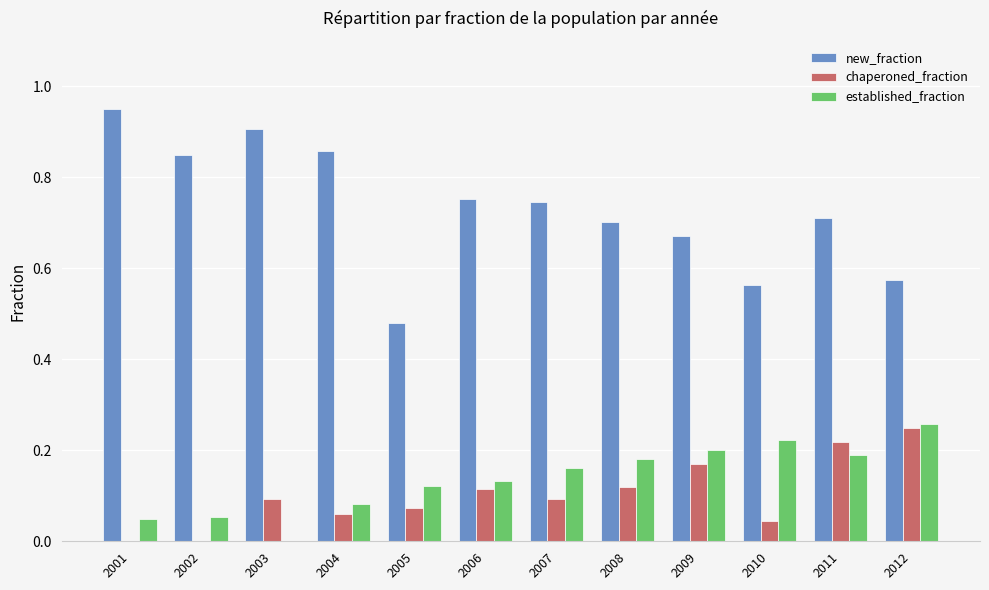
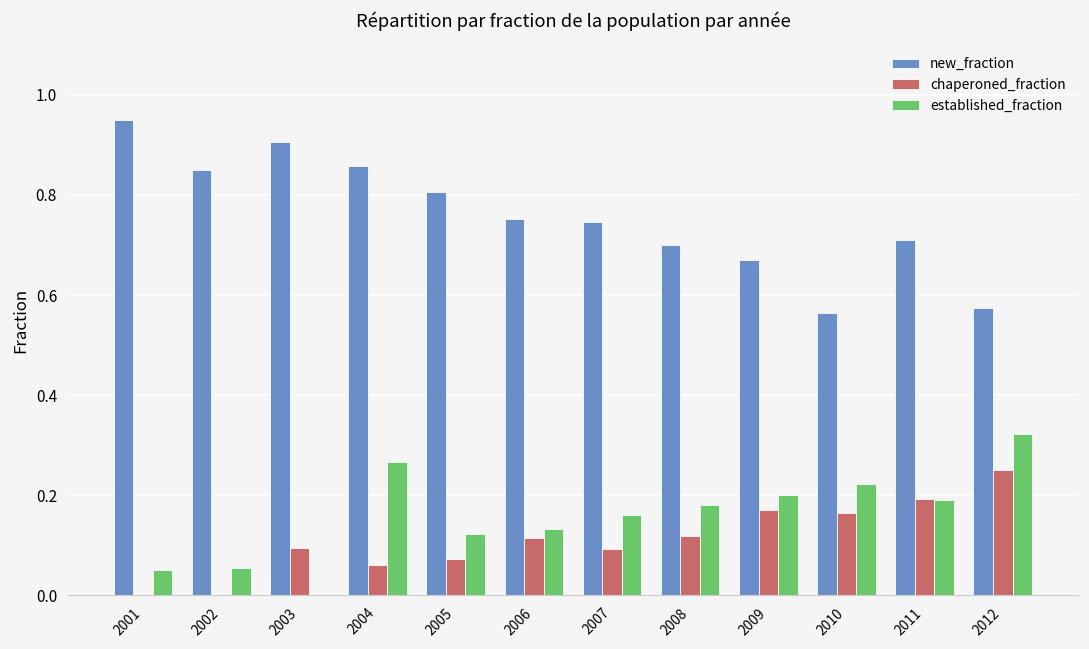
established_fraction, 2004: 0.08 -> 0.27
new_fraction, 2005: 0.48 -> 0.81
chaperoned_fraction, 2010: 0.05 -> 0.16
chaperoned_fraction, 2011: 0.22 -> 0.19
established_fraction, 2012: 0.26 -> 0.32
